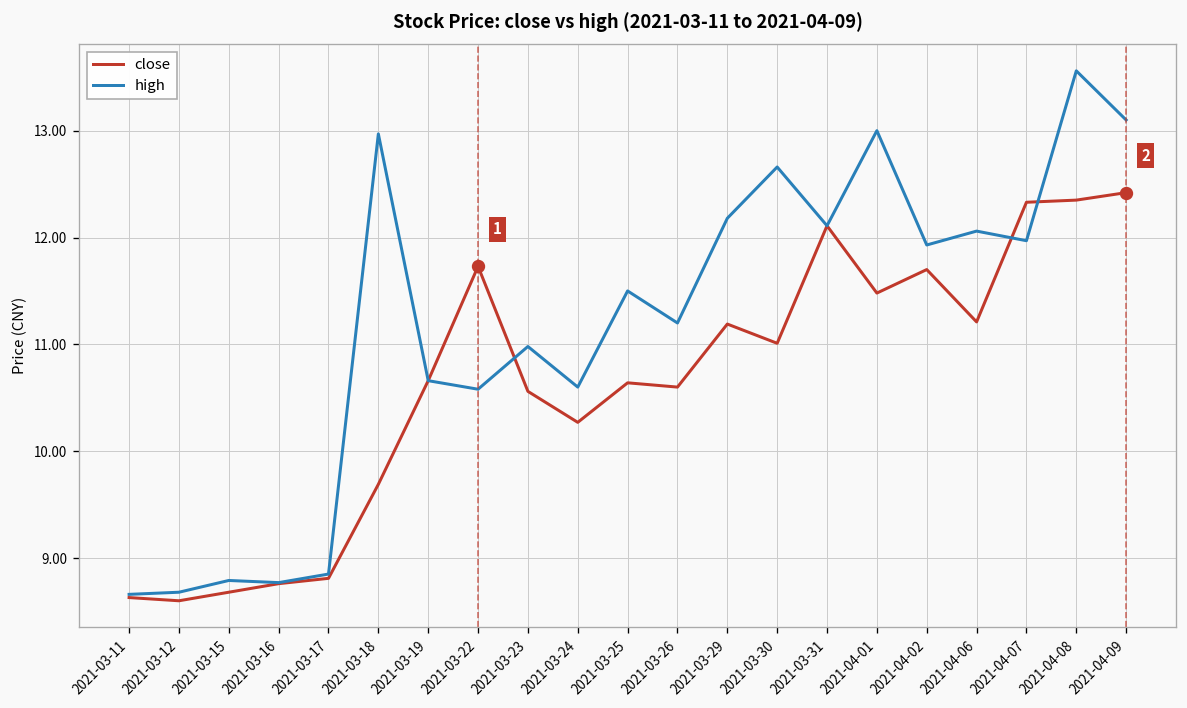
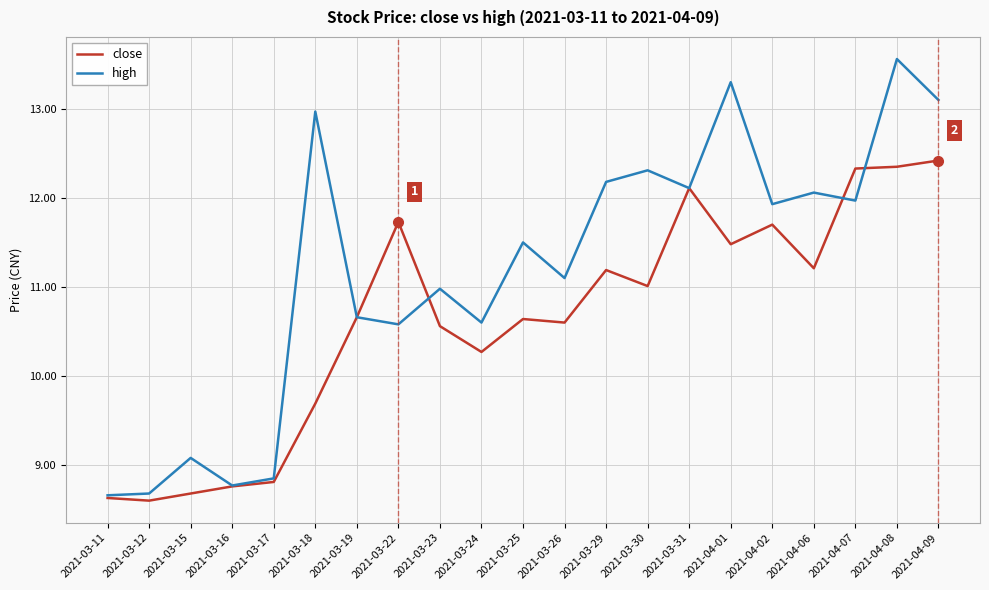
high, 2021-03-15: 8.8 -> 9.1
high, 2021-03-26: 11.2 -> 11.1
high, 2021-03-30: 12.7 -> 12.3
high, 2021-04-01: 13.0 -> 13.3
